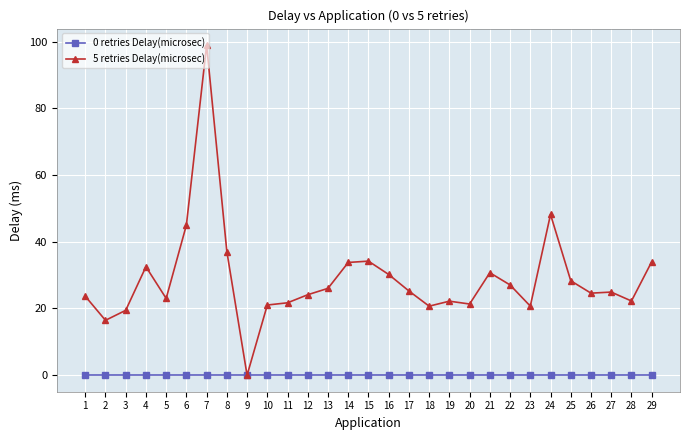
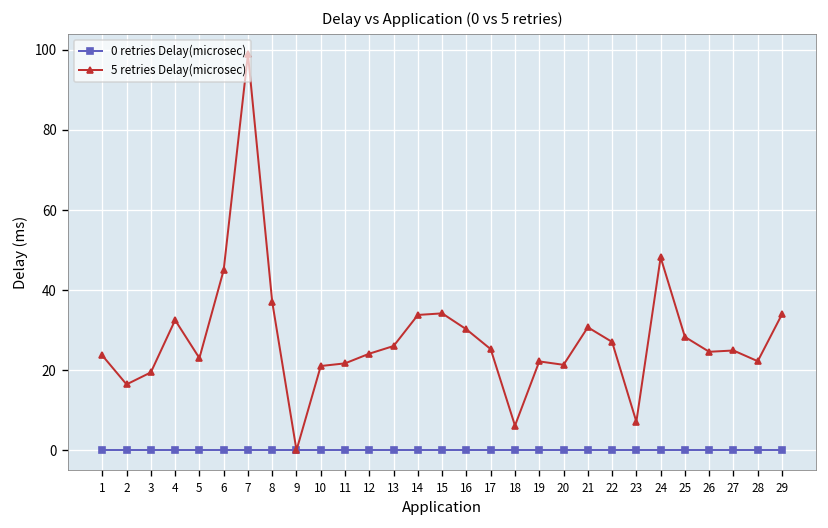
5 retries Delay(microsec), 18: 21 -> 6
5 retries Delay(microsec), 23: 21 -> 7
